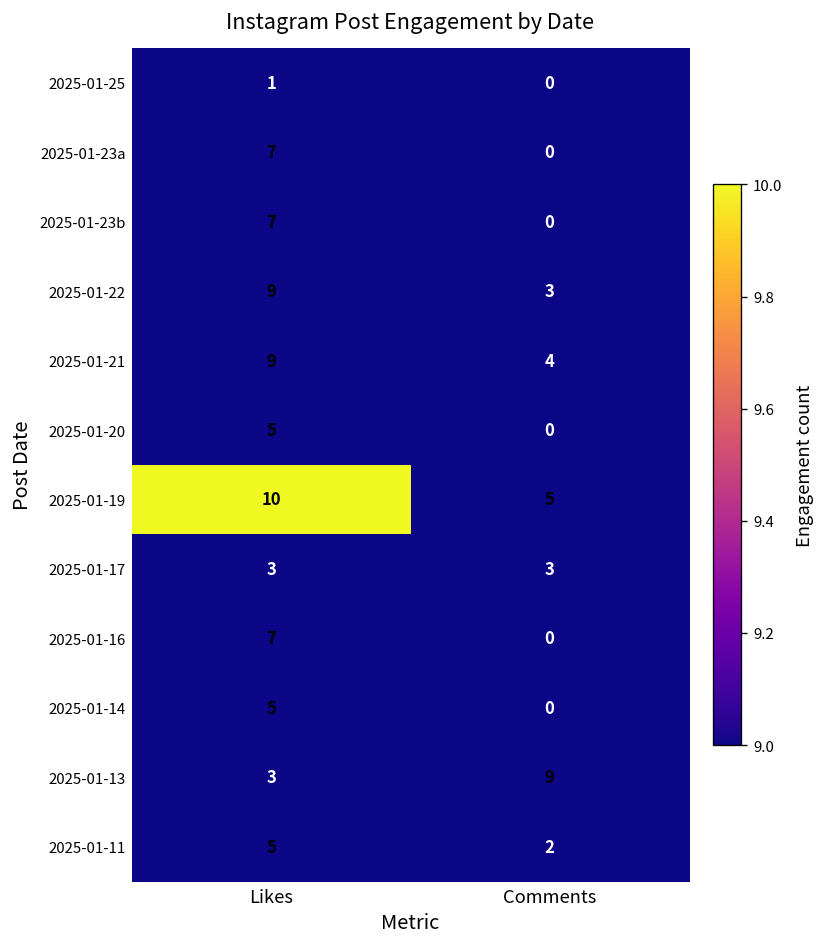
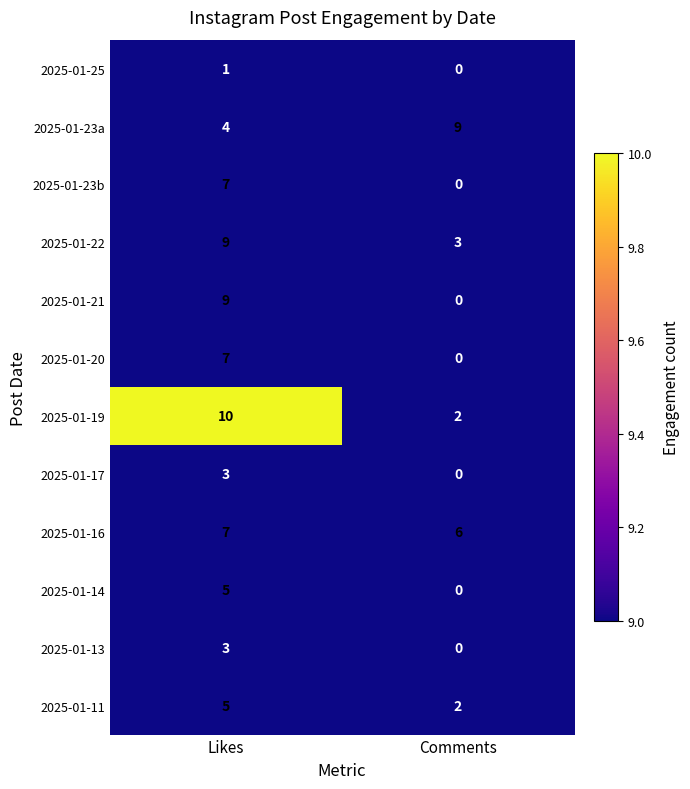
2025-01-23a, Likes: 7 -> 4
2025-01-23a, Comments: 0 -> 9
2025-01-21, Comments: 4 -> 0
2025-01-20, Likes: 5 -> 7
2025-01-19, Comments: 5 -> 2
2025-01-17, Comments: 3 -> 0
2025-01-16, Comments: 0 -> 6
2025-01-13, Comments: 9 -> 0
